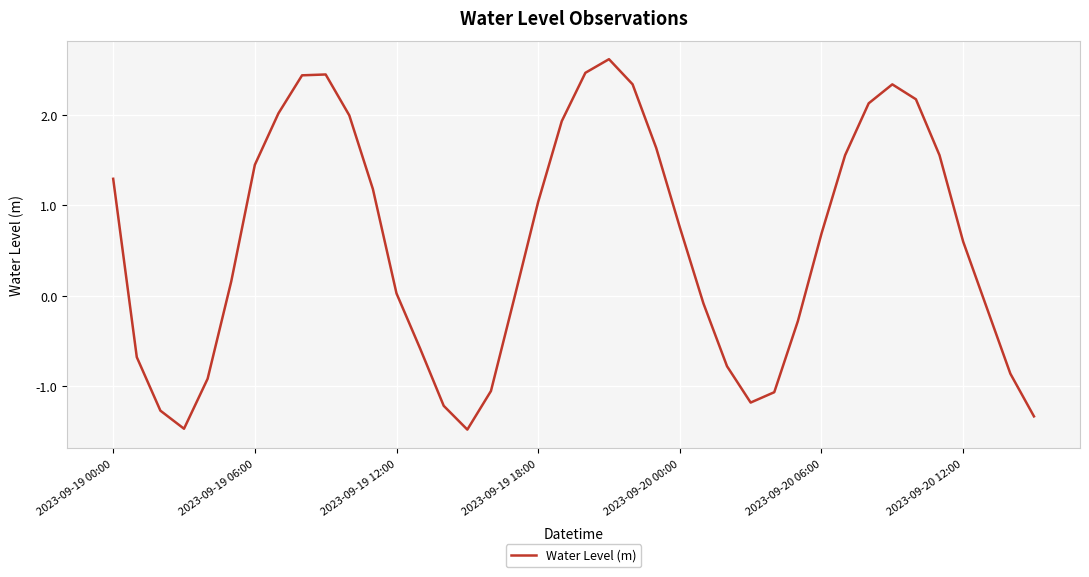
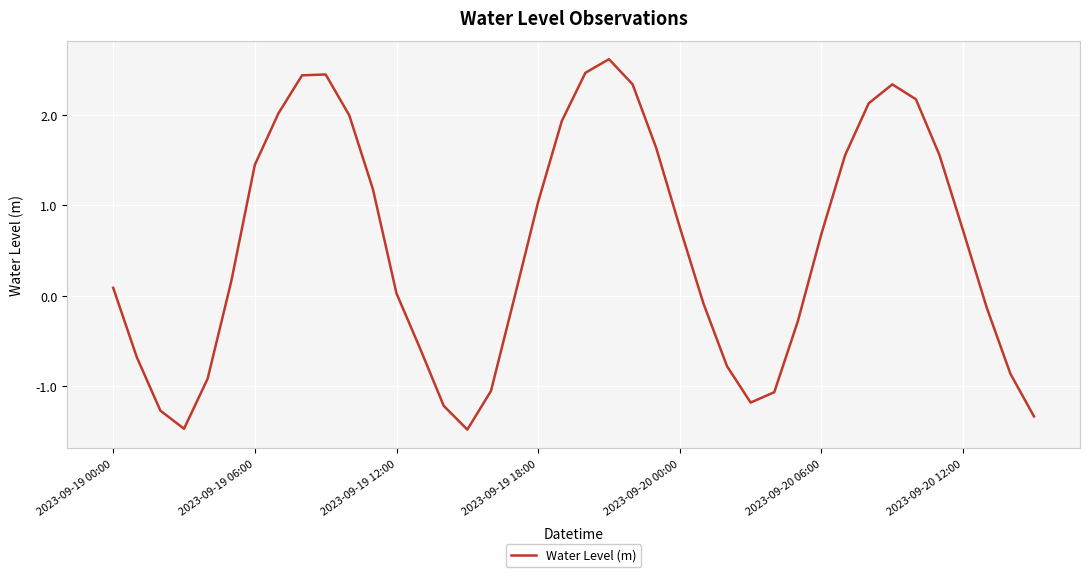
2023-09-19 00:00: 1.3 -> 0.1
2023-09-20 12:00: 0.6 -> 0.7
